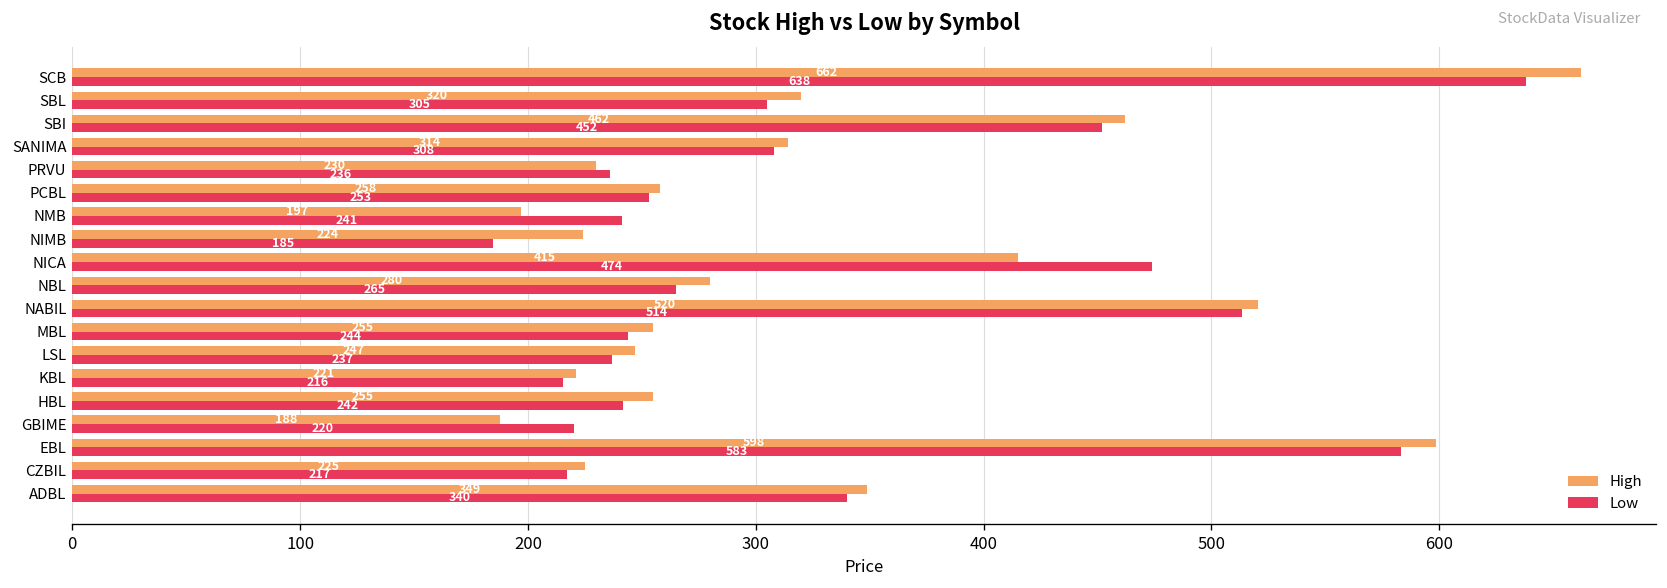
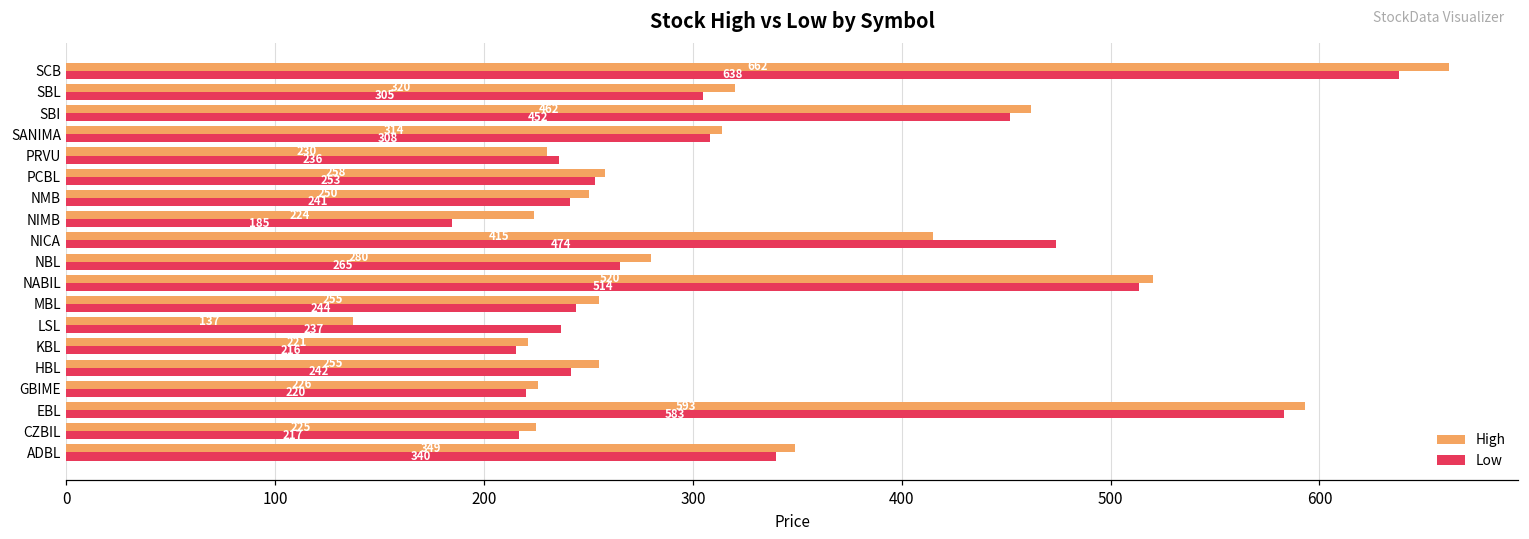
High, NMB: 197 -> 250
High, LSL: 247 -> 137
High, GBIME: 188 -> 226
High, EBL: 598 -> 593
